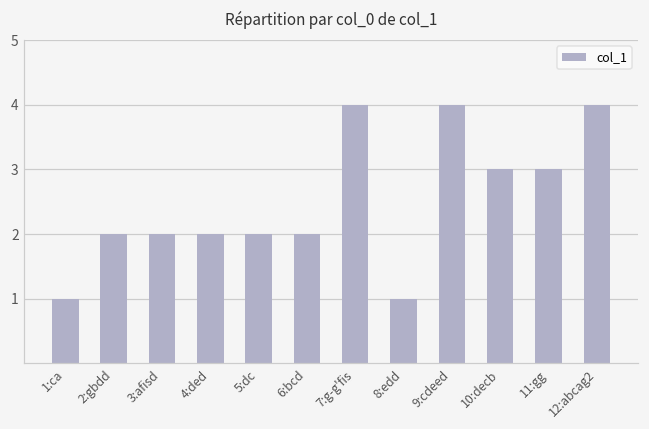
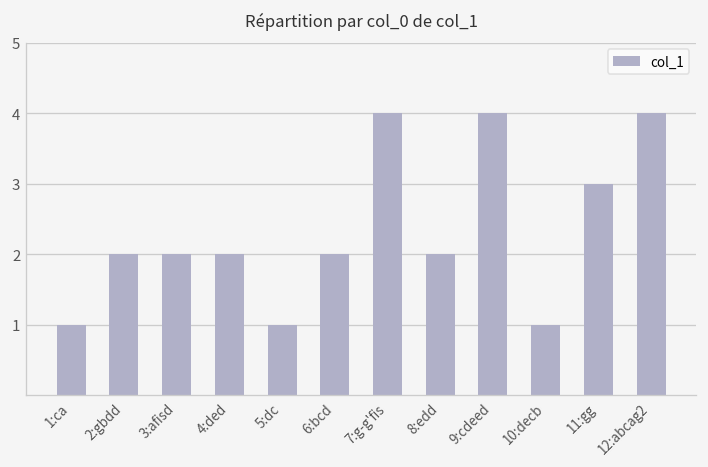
5:dc: 2 -> 1
8:edd: 1 -> 2
10:decb: 3 -> 1
